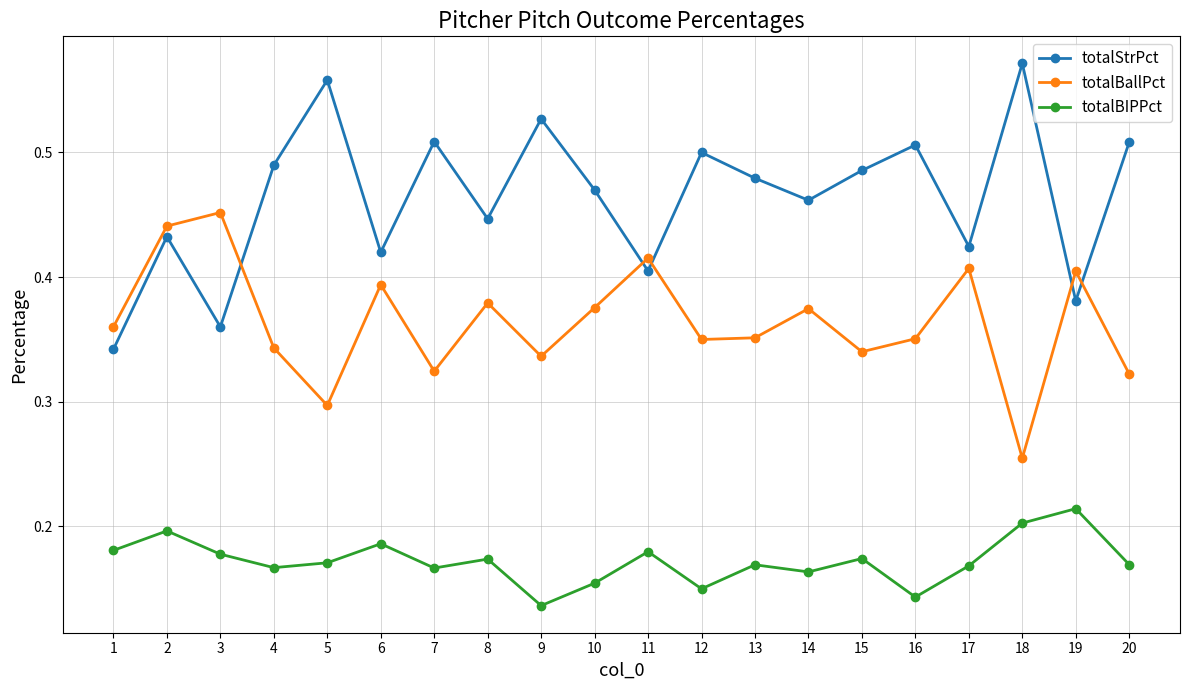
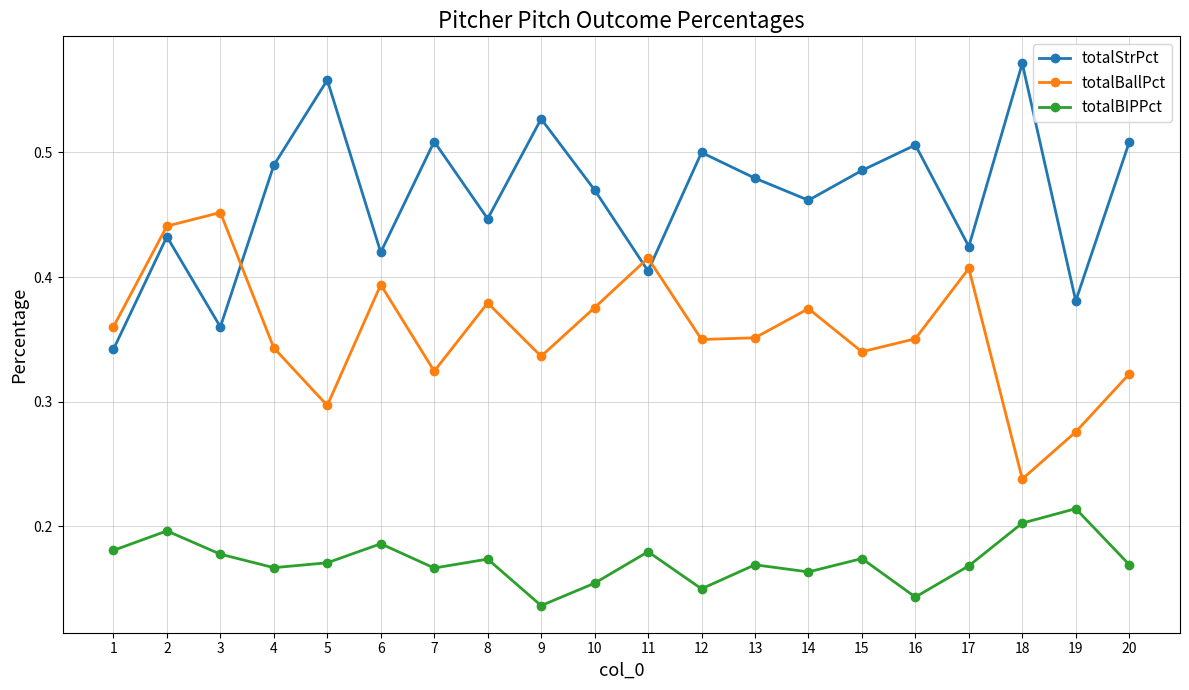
totalBallPct, 18: 0.255 -> 0.238
totalBallPct, 19: 0.405 -> 0.276
